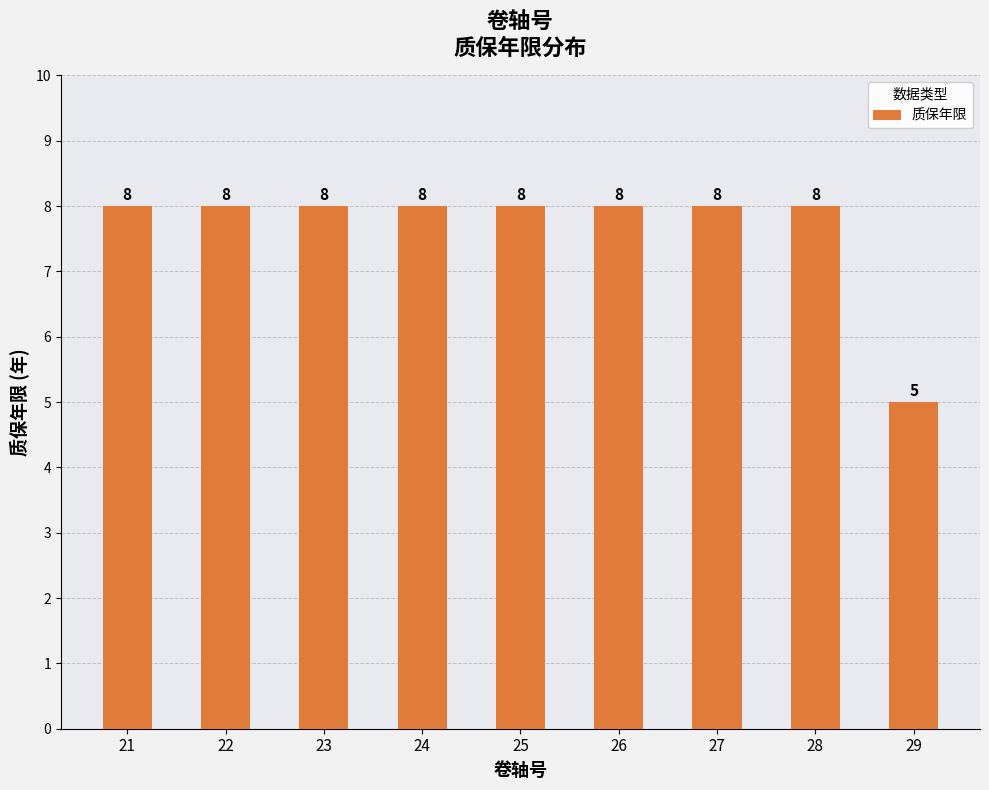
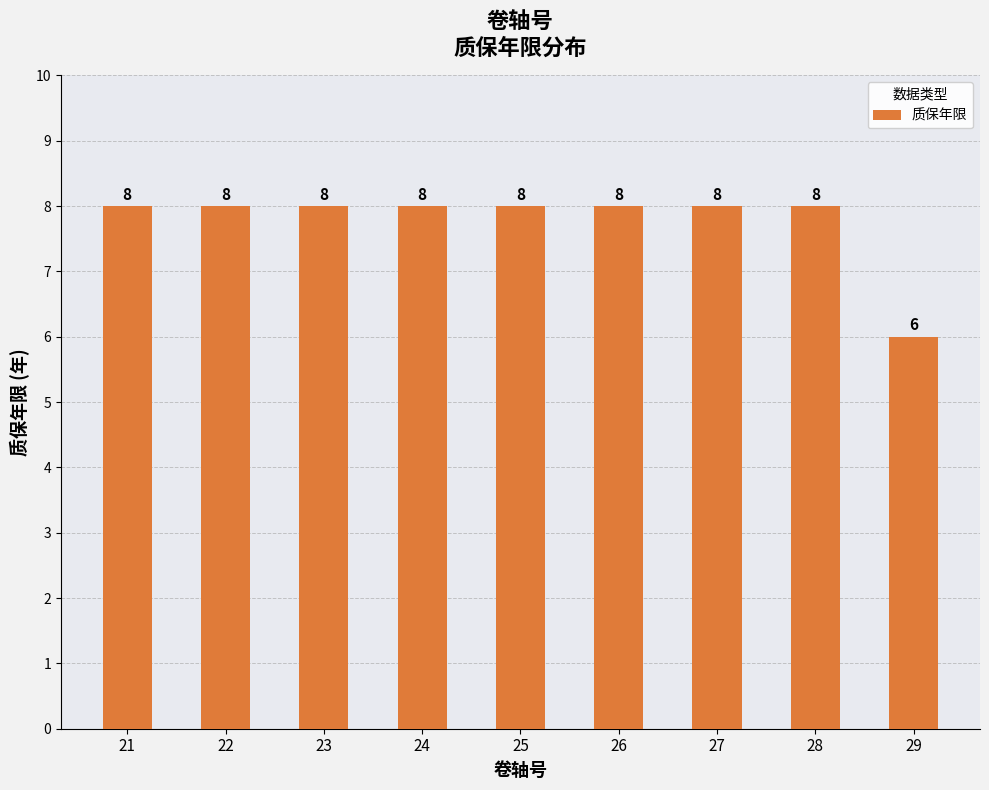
29: 5 -> 6
